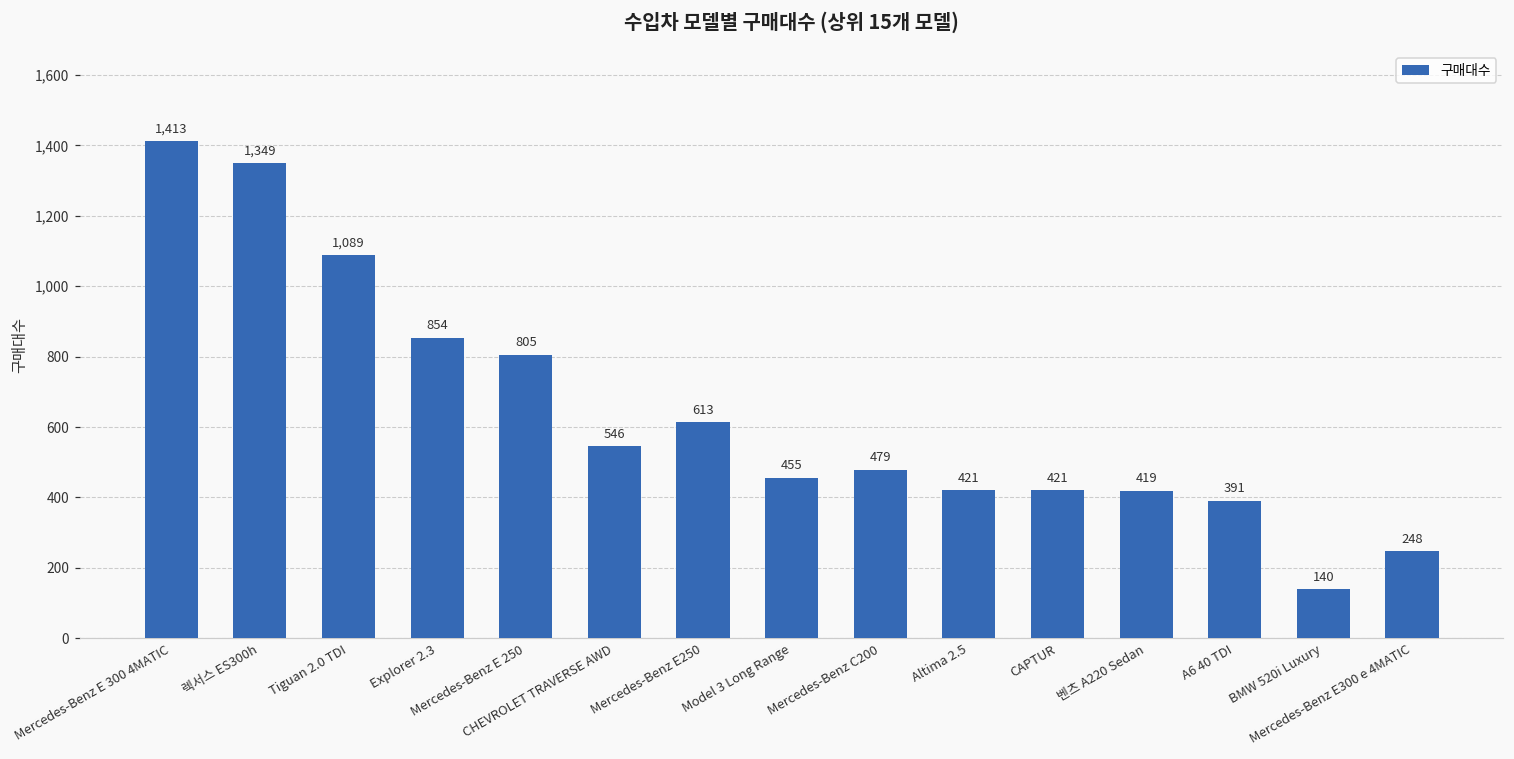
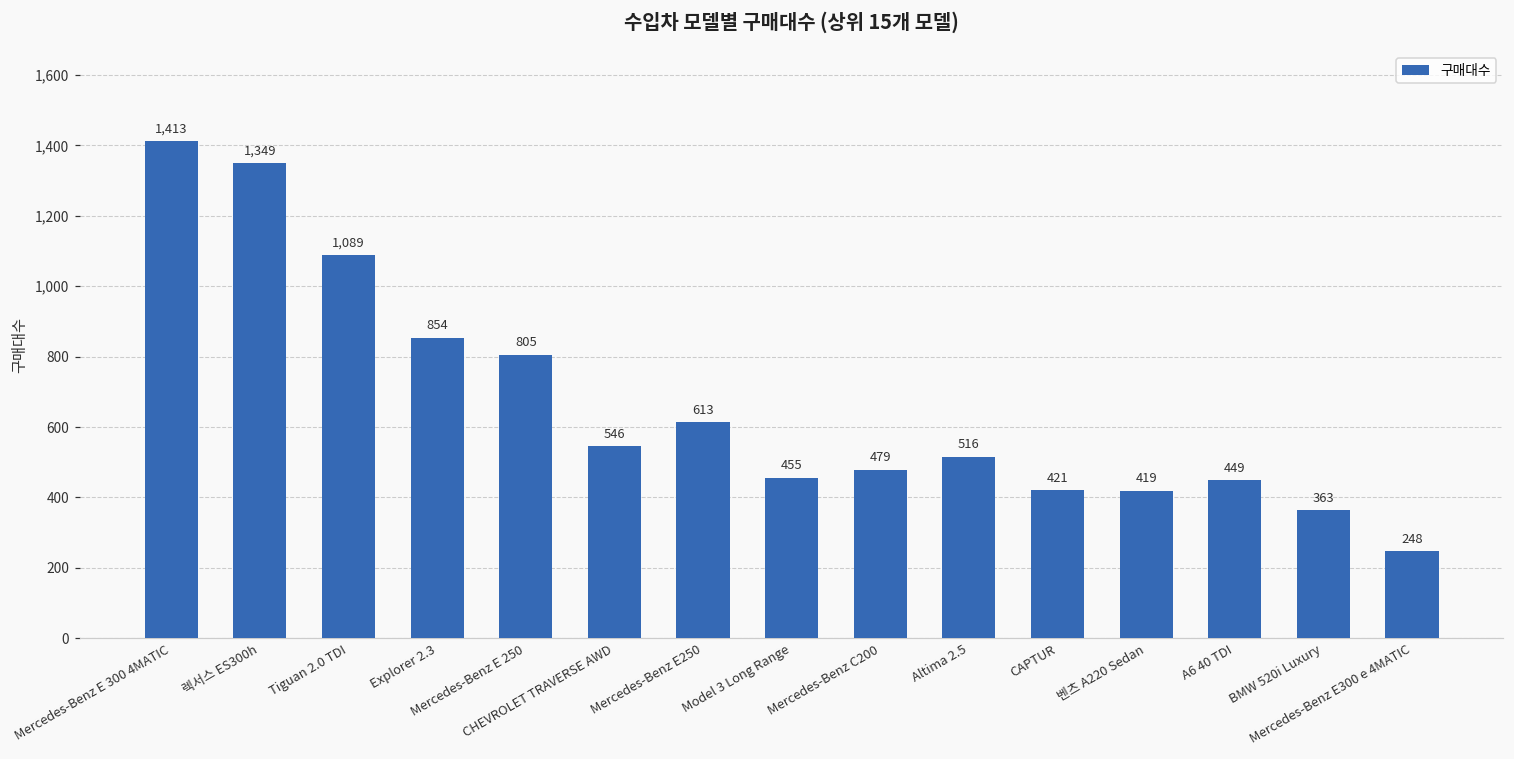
Altima 2.5: 421 -> 516
A6 40 TDI: 391 -> 449
BMW 520i Luxury: 140 -> 363
